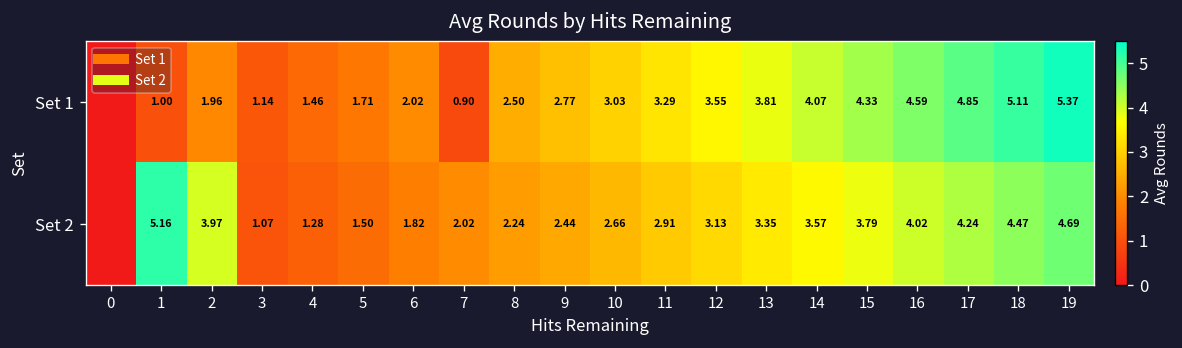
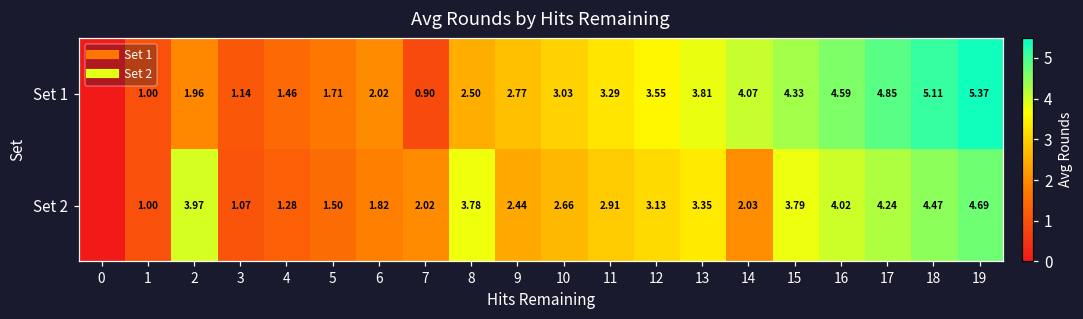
Set 2, 1: 5.16 -> 1.00
Set 2, 8: 2.24 -> 3.78
Set 2, 14: 3.57 -> 2.03
